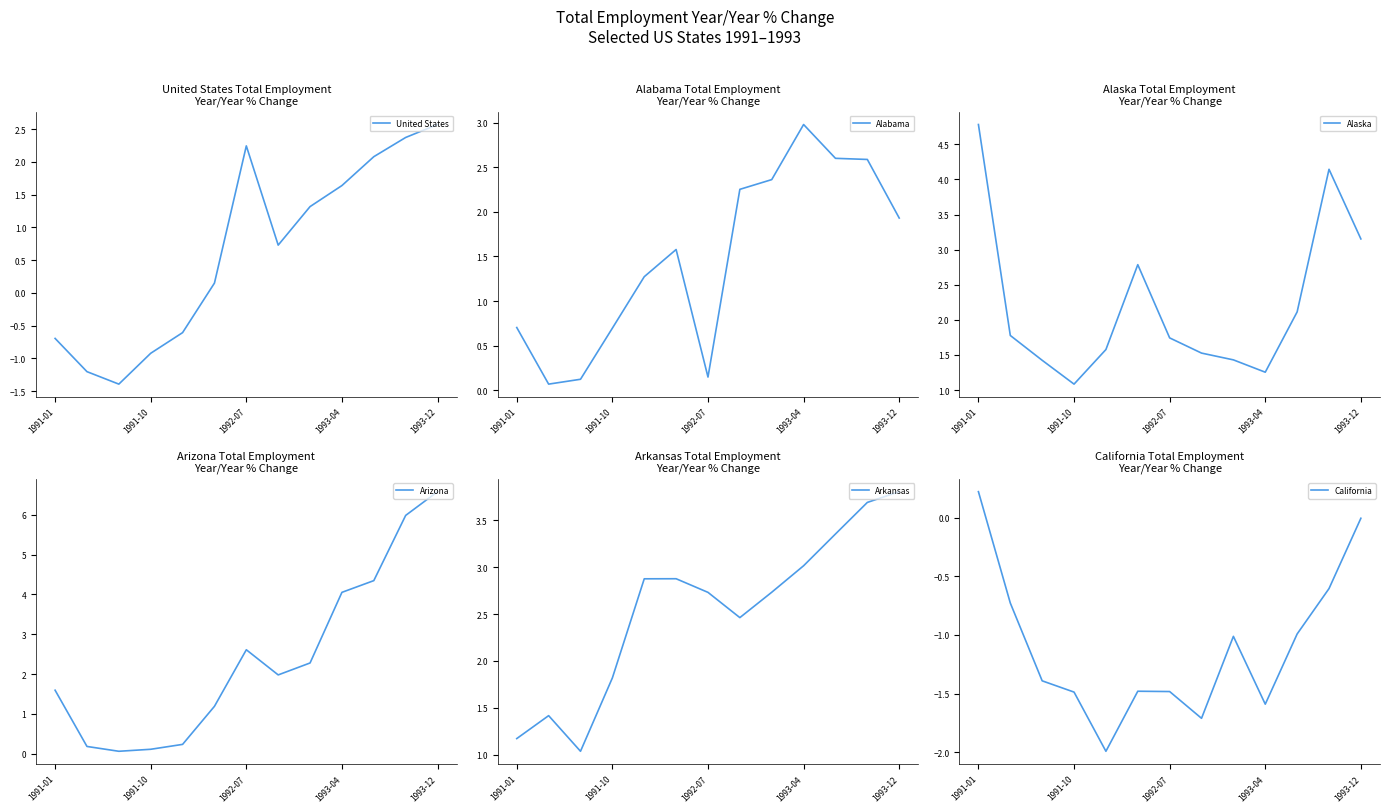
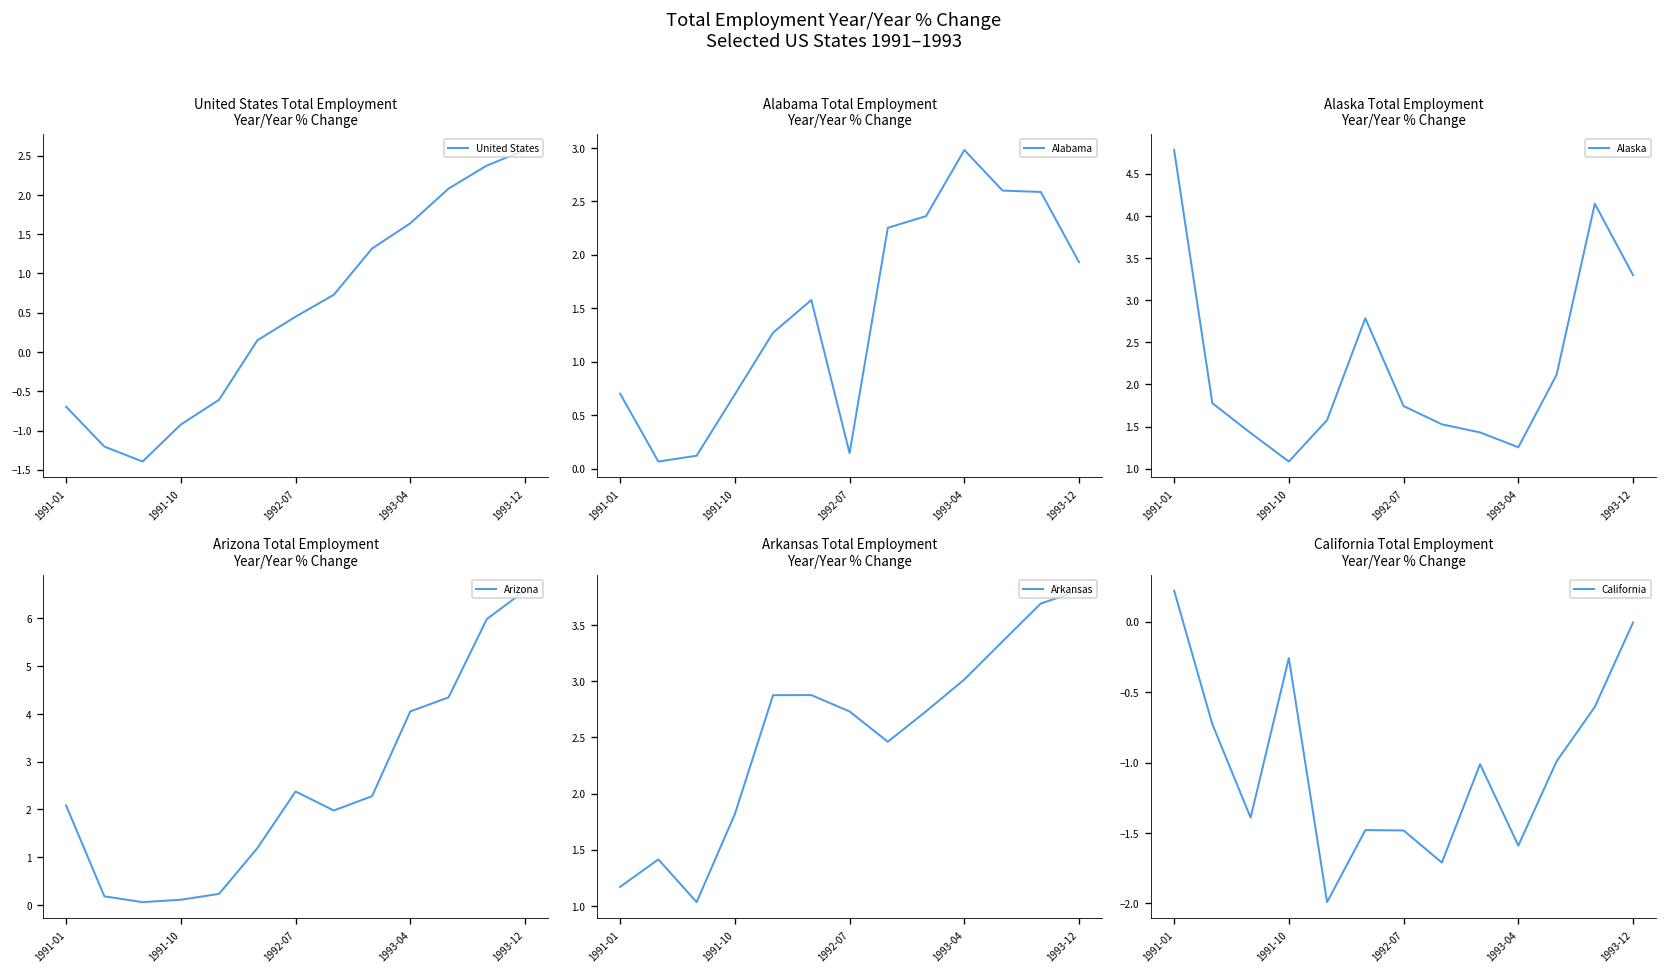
United States Total Employment Year/Year % Change, 1992-07: 2.2 -> 0.4
Alaska Total Employment Year/Year % Change, 1993-12: 3.2 -> 3.3
Arizona Total Employment Year/Year % Change, 1991-01: 1.6 -> 2.1
Arizona Total Employment Year/Year % Change, 1992-07: 2.6 -> 2.4
California Total Employment Year/Year % Change, 1991-10: -1.49 -> -0.26
